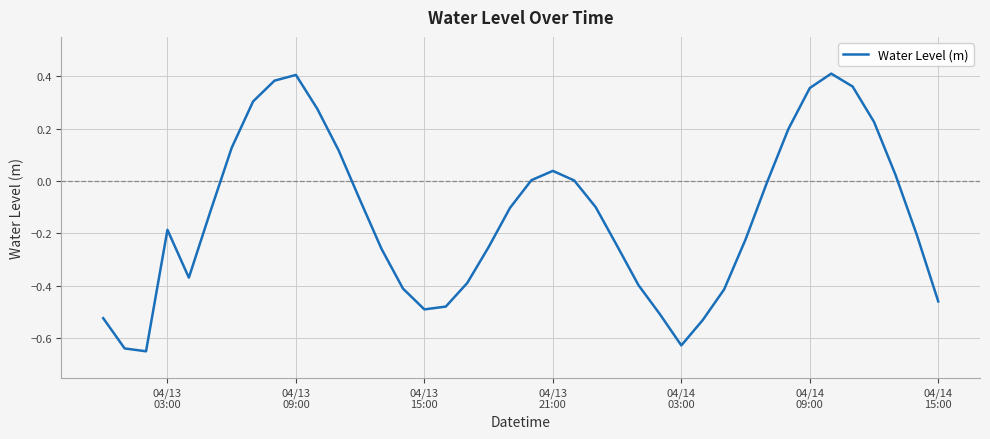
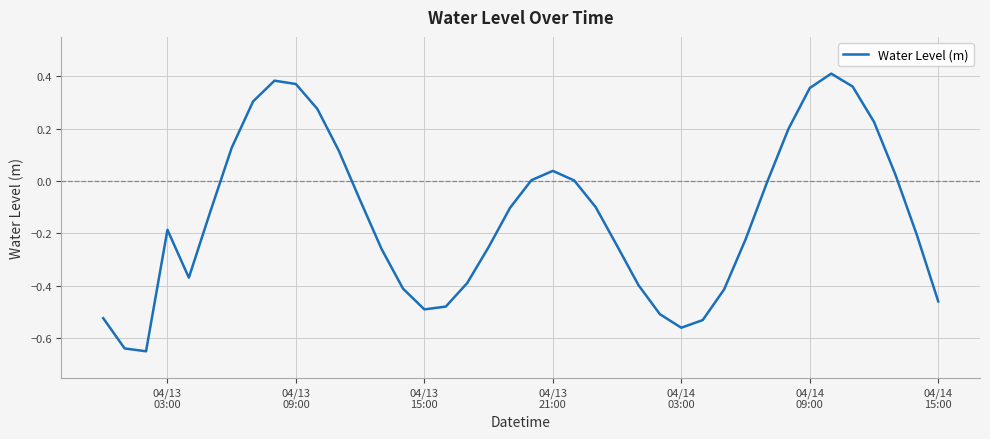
04/13 09:00: 0.40 -> 0.37
04/14 03:00: -0.63 -> -0.56
